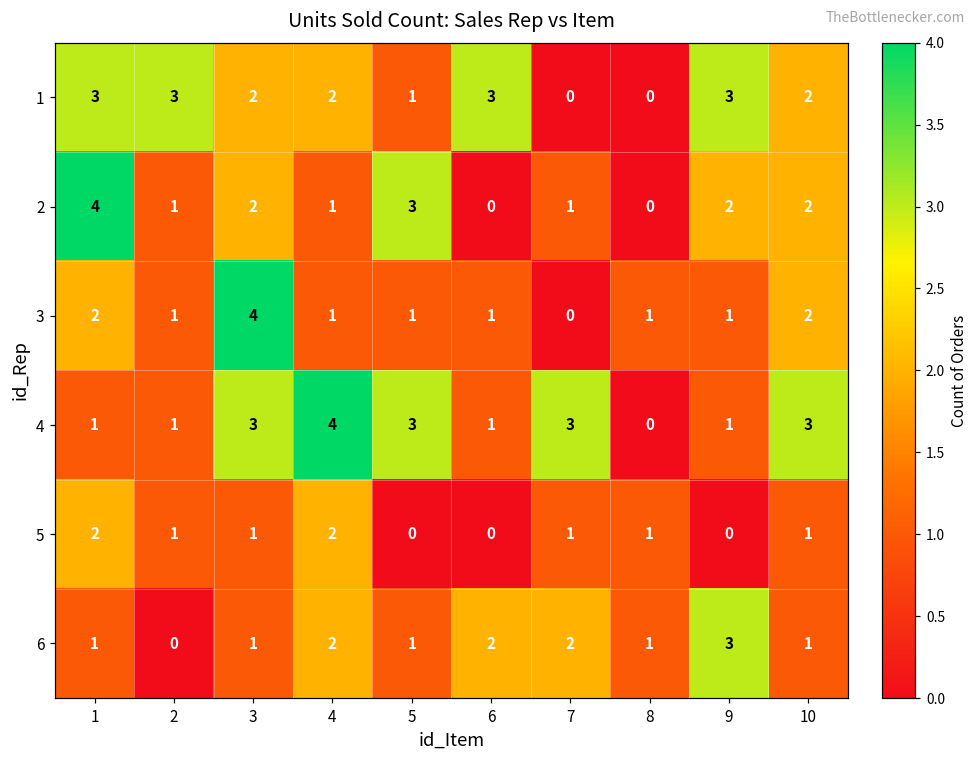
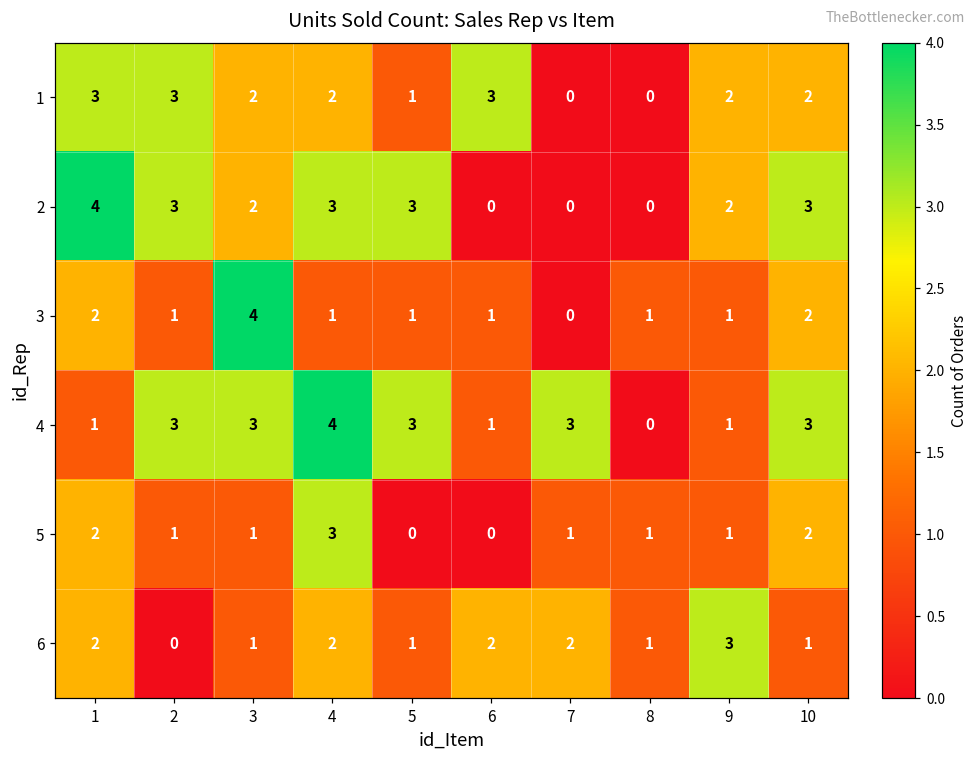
1, 9: 3 -> 2
2, 2: 1 -> 3
2, 4: 1 -> 3
2, 7: 1 -> 0
2, 10: 2 -> 3
4, 2: 1 -> 3
5, 4: 2 -> 3
5, 9: 0 -> 1
5, 10: 1 -> 2
6, 1: 1 -> 2
